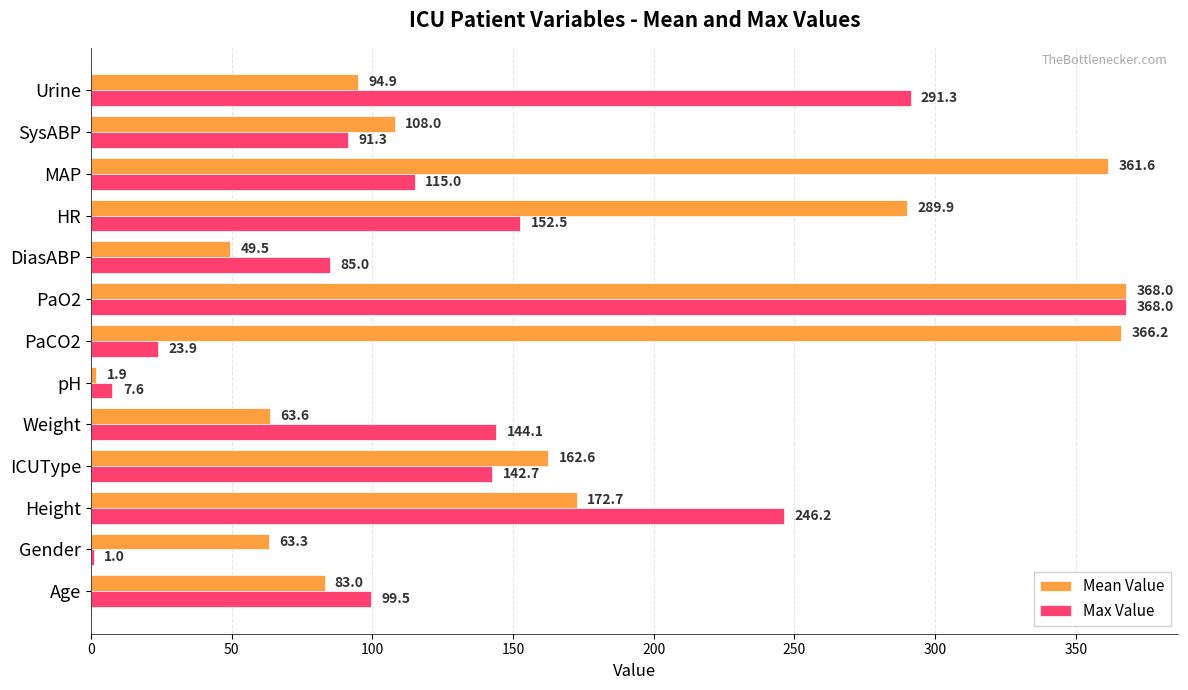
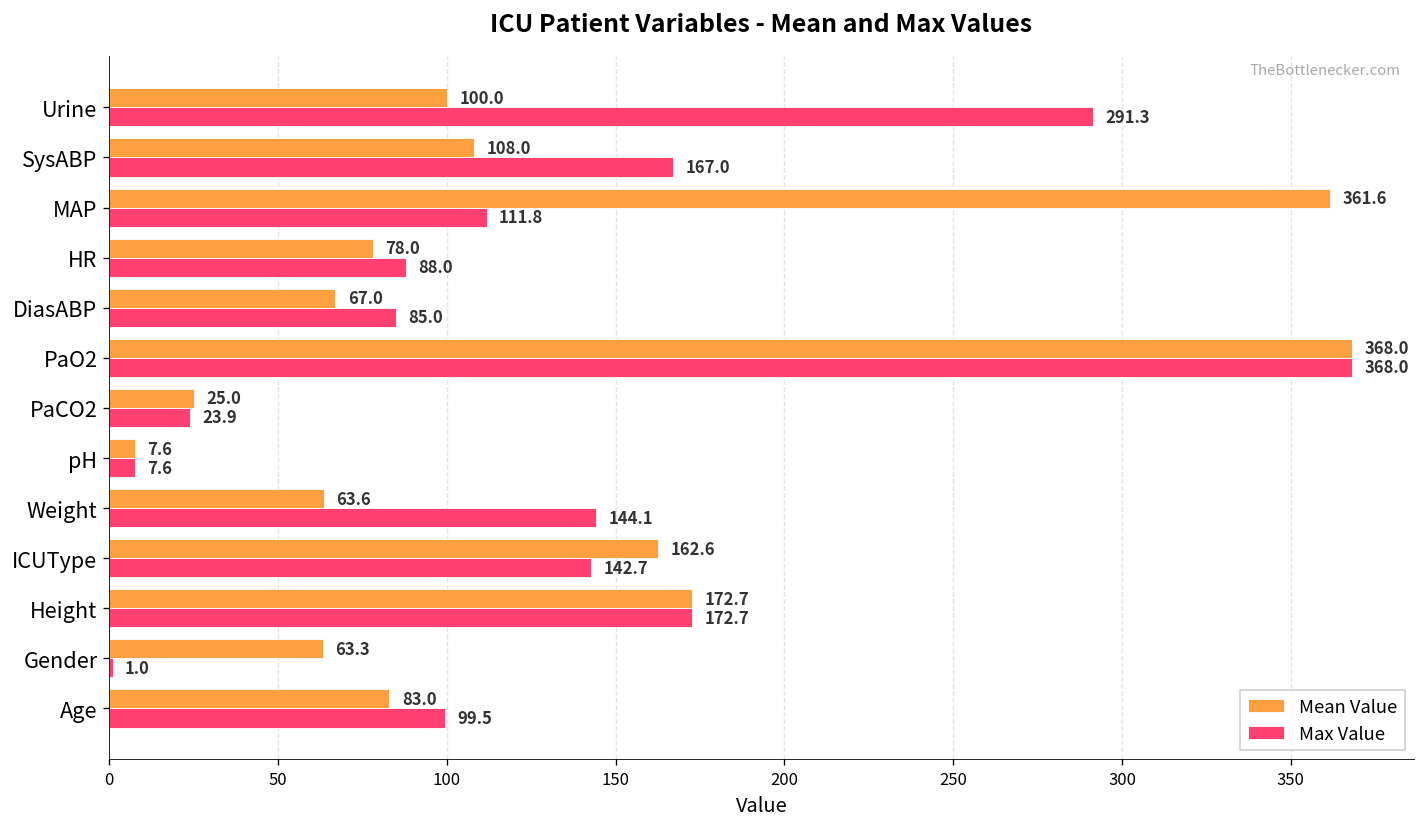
Mean Value, Urine: 94.9 -> 100.0
Max Value, SysABP: 91.3 -> 167.0
Max Value, MAP: 115.0 -> 111.8
Mean Value, HR: 289.9 -> 78.0
Max Value, HR: 152.5 -> 88.0
Mean Value, DiasABP: 49.5 -> 67.0
Mean Value, PaCO2: 366.2 -> 25.0
Mean Value, pH: 1.9 -> 7.6
Max Value, Height: 246.2 -> 172.7
